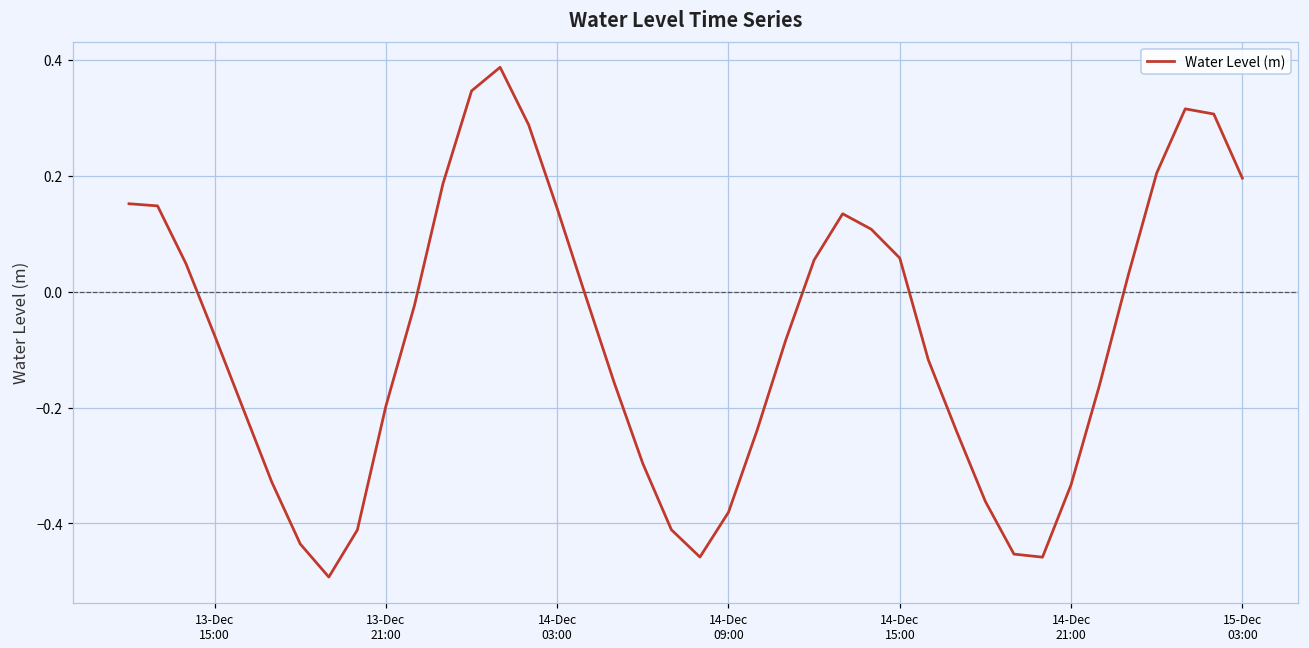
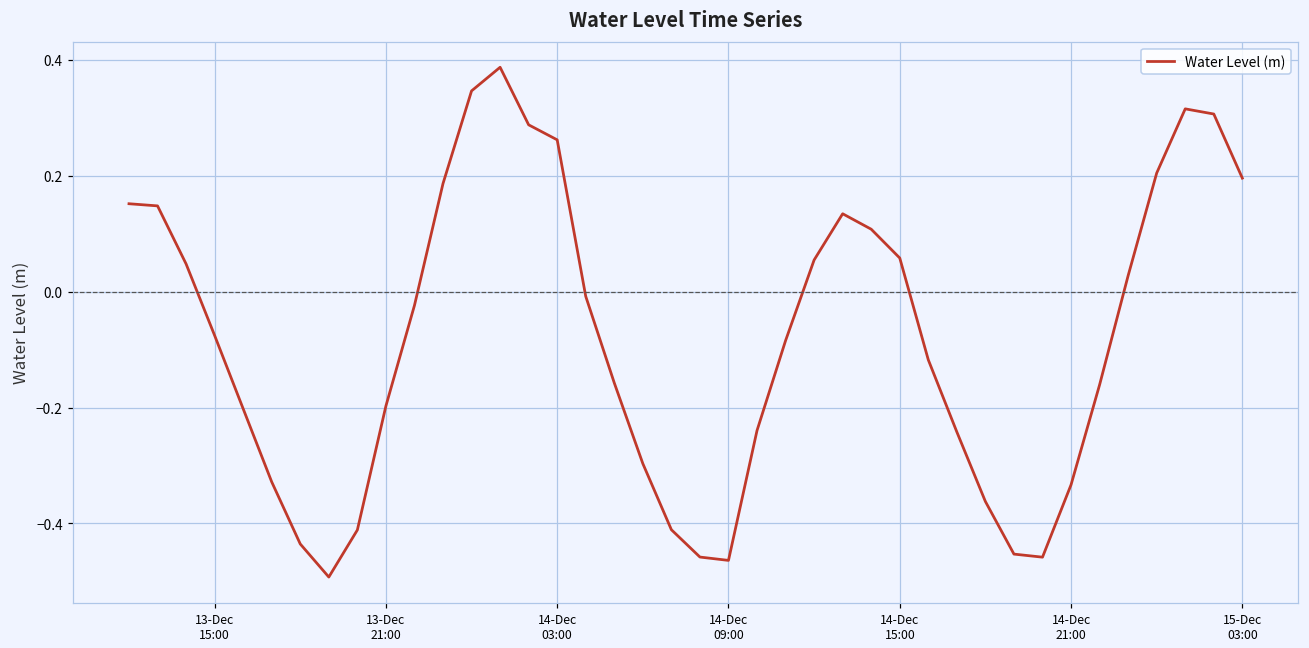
14-Dec 03:00: 0.14 -> 0.26
14-Dec 09:00: -0.38 -> -0.46
